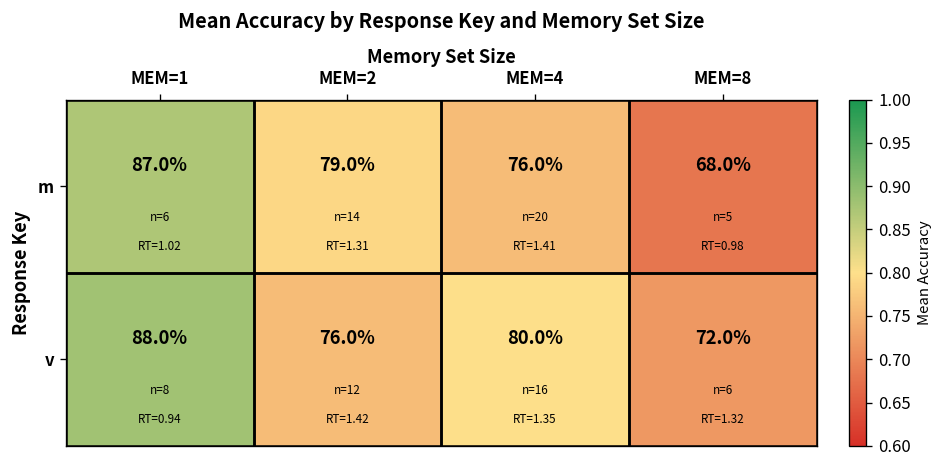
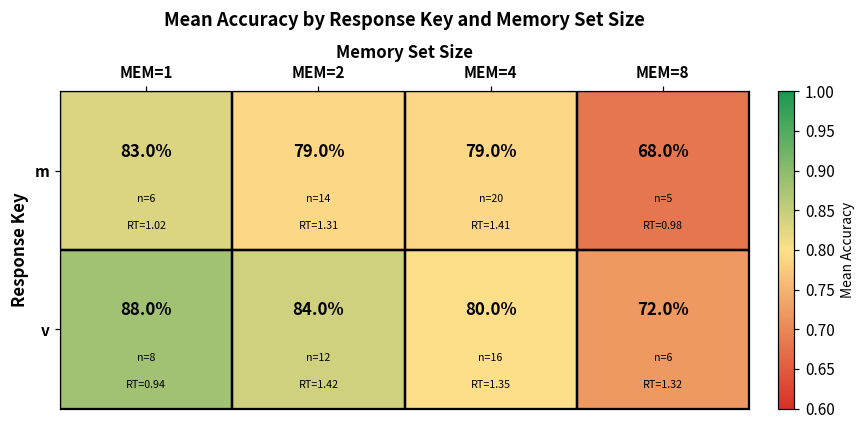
m, MEM=1: 87.0% -> 83.0%
m, MEM=4: 76.0% -> 79.0%
v, MEM=2: 76.0% -> 84.0%
